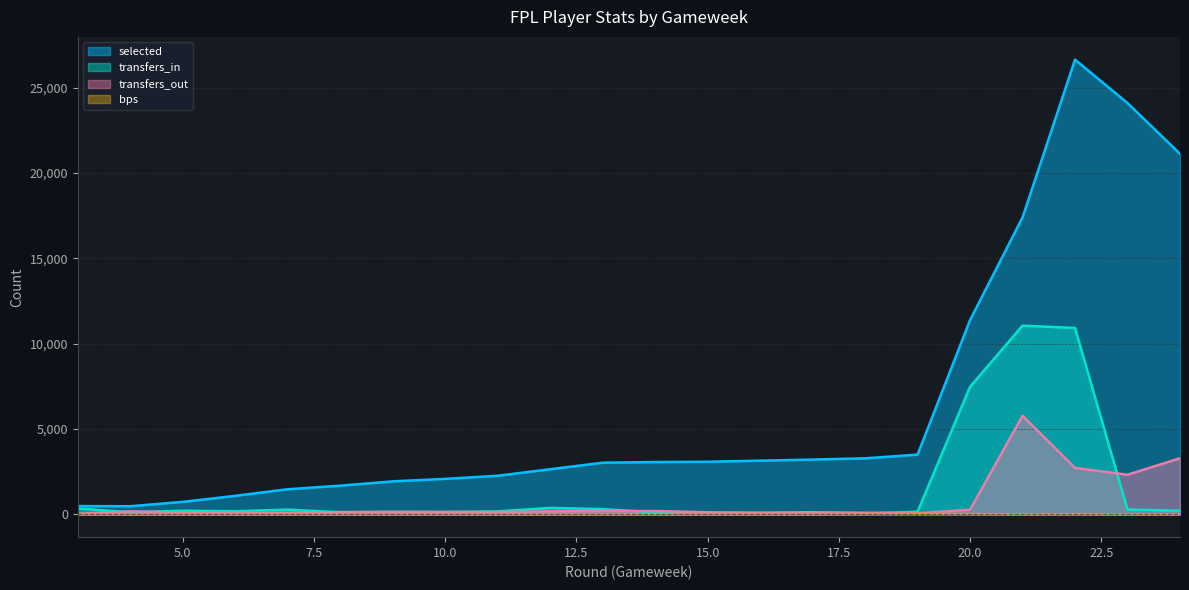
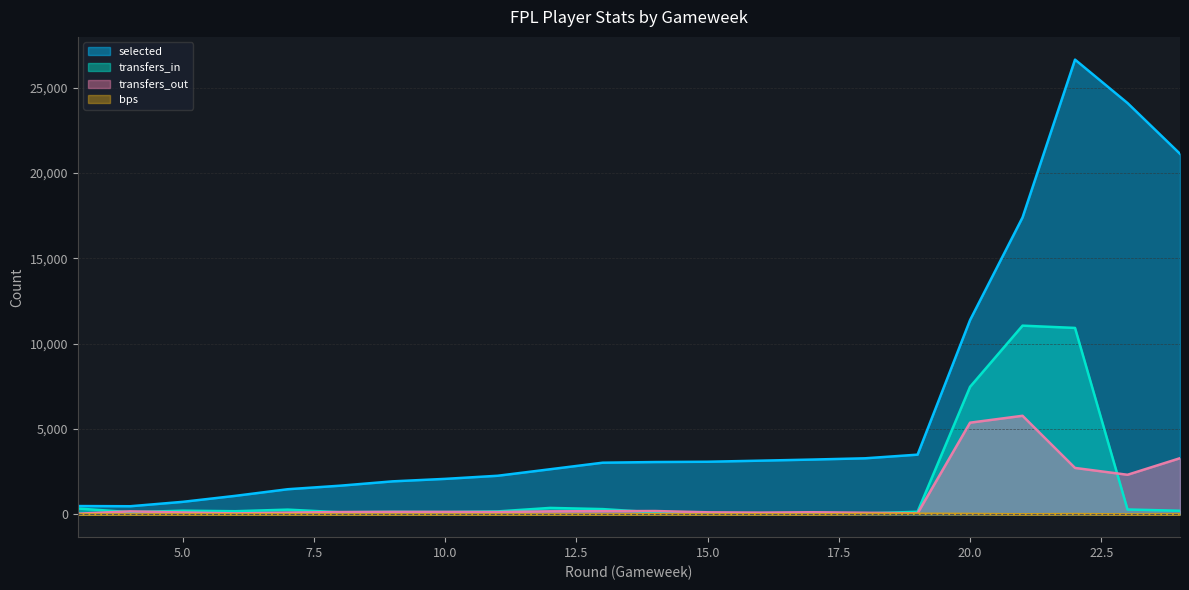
transfers_out, 20.0: 300 -> 5,400
